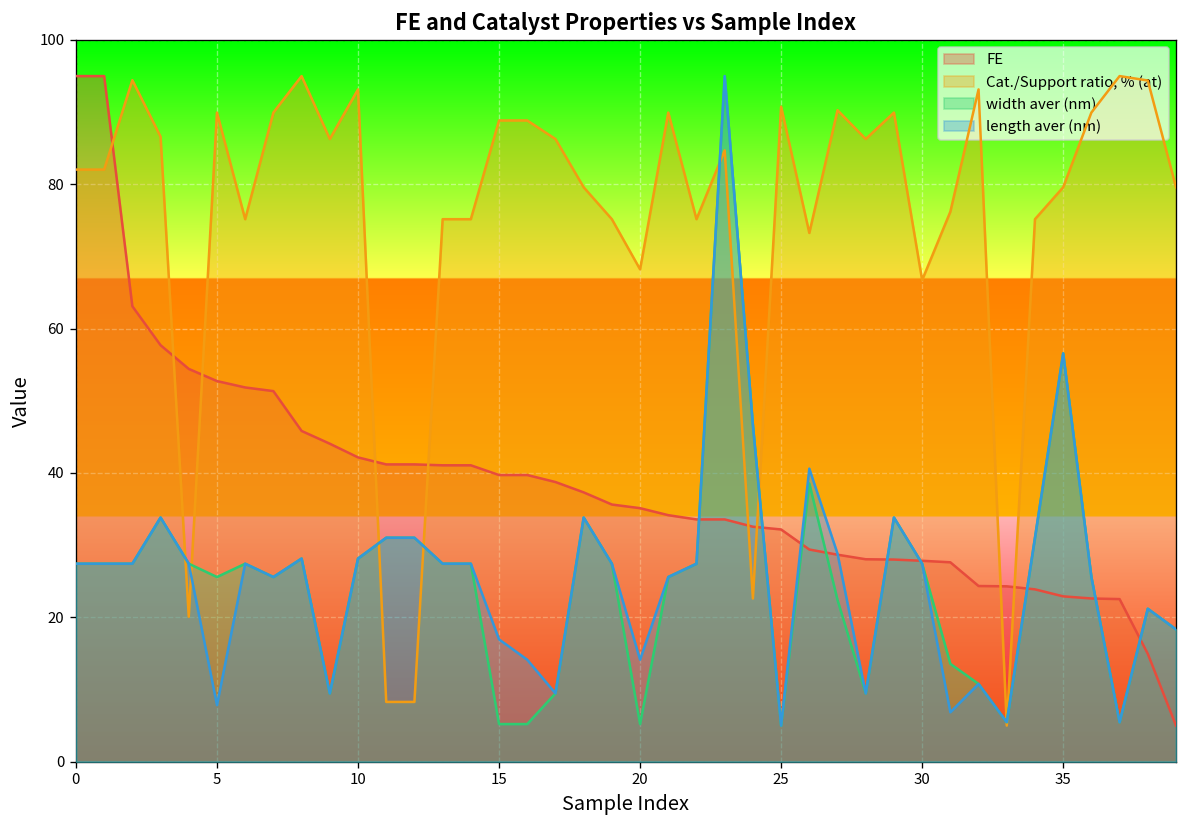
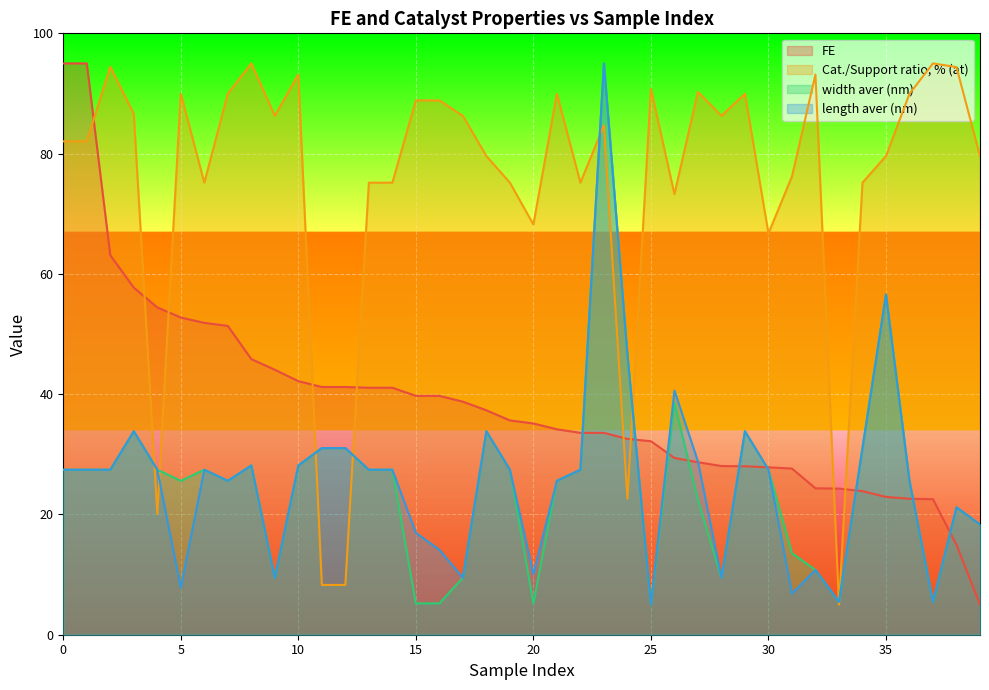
length aver (nm), 20: 14 -> 10
